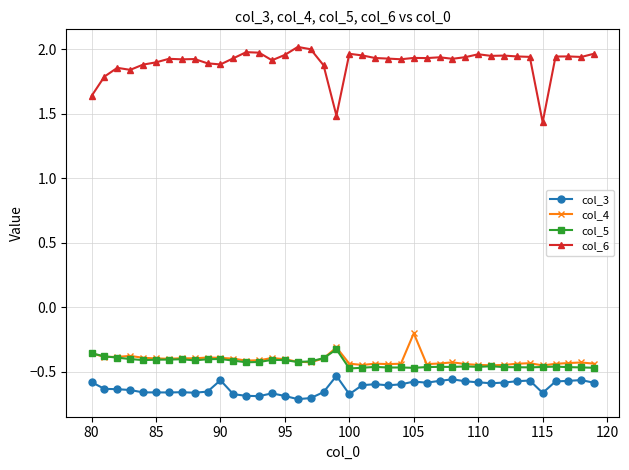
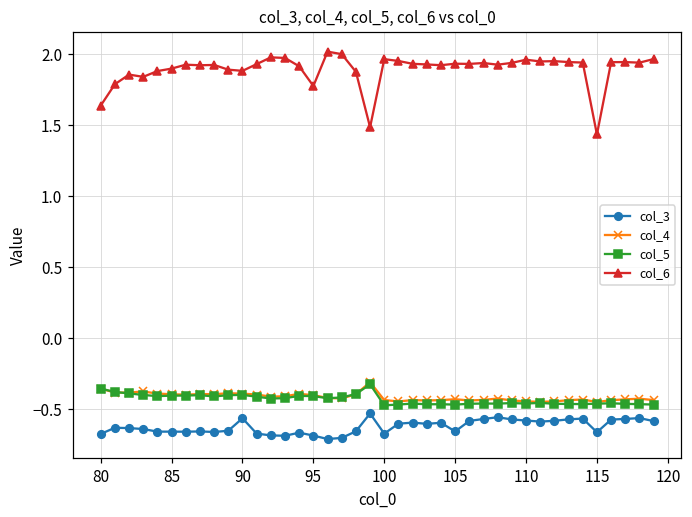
col_3, 80: -0.58 -> -0.68
col_6, 95: 1.96 -> 1.78
col_3, 105: -0.57 -> -0.66
col_4, 105: -0.20 -> -0.43
